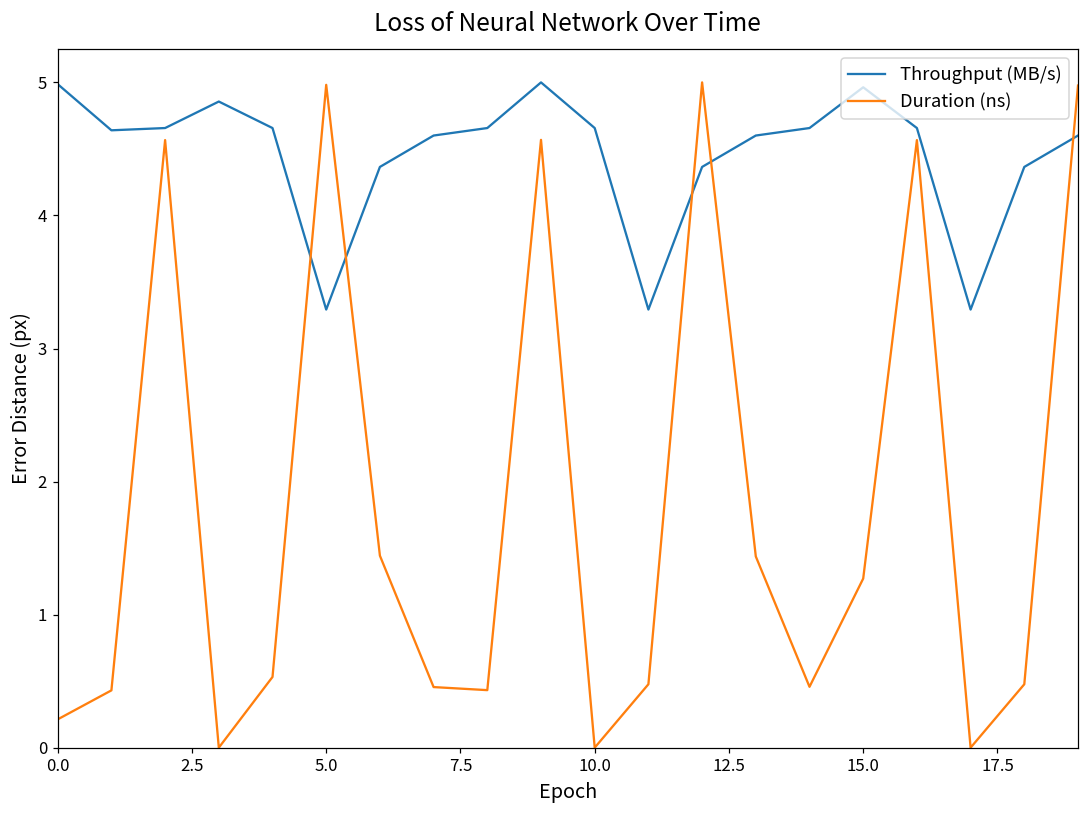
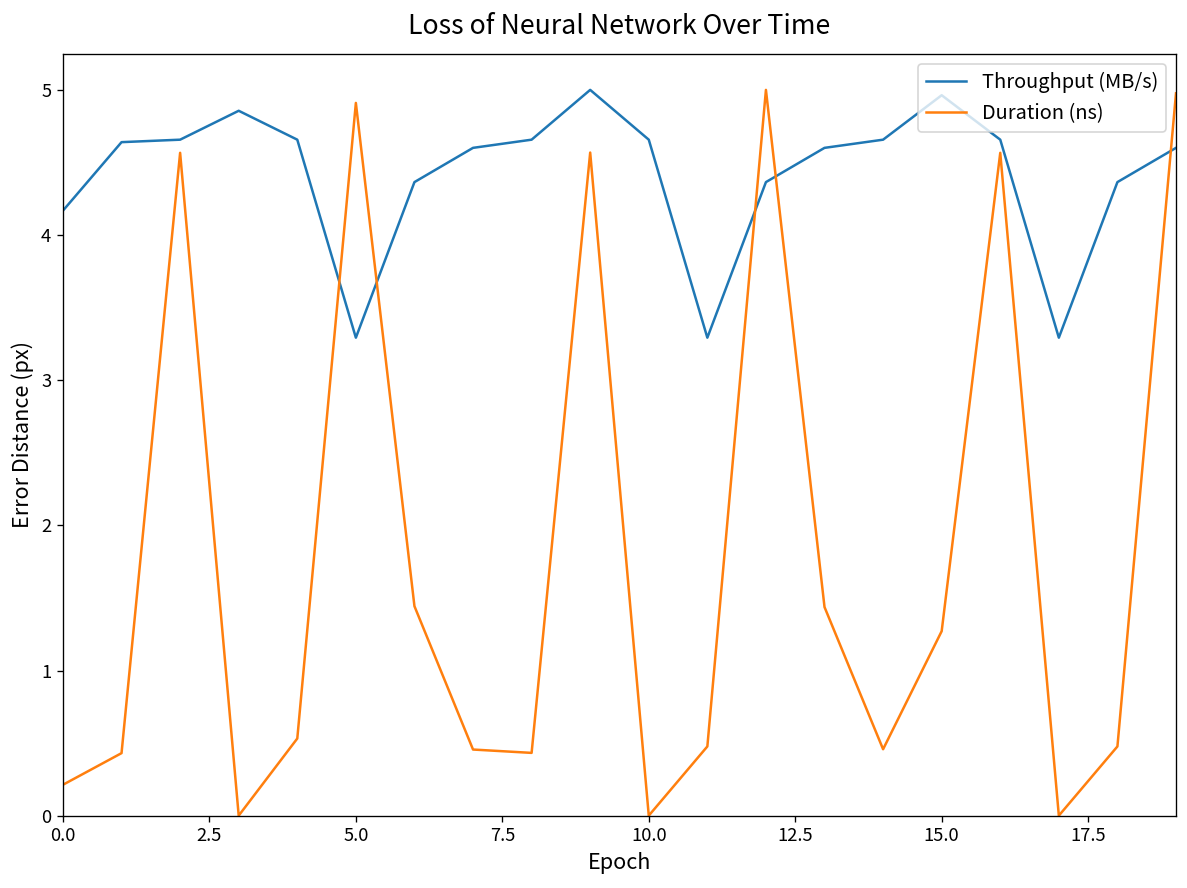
Throughput (MB/s), 0.0: 4.99 -> 4.17
Duration (ns), 5.0: 4.98 -> 4.91
